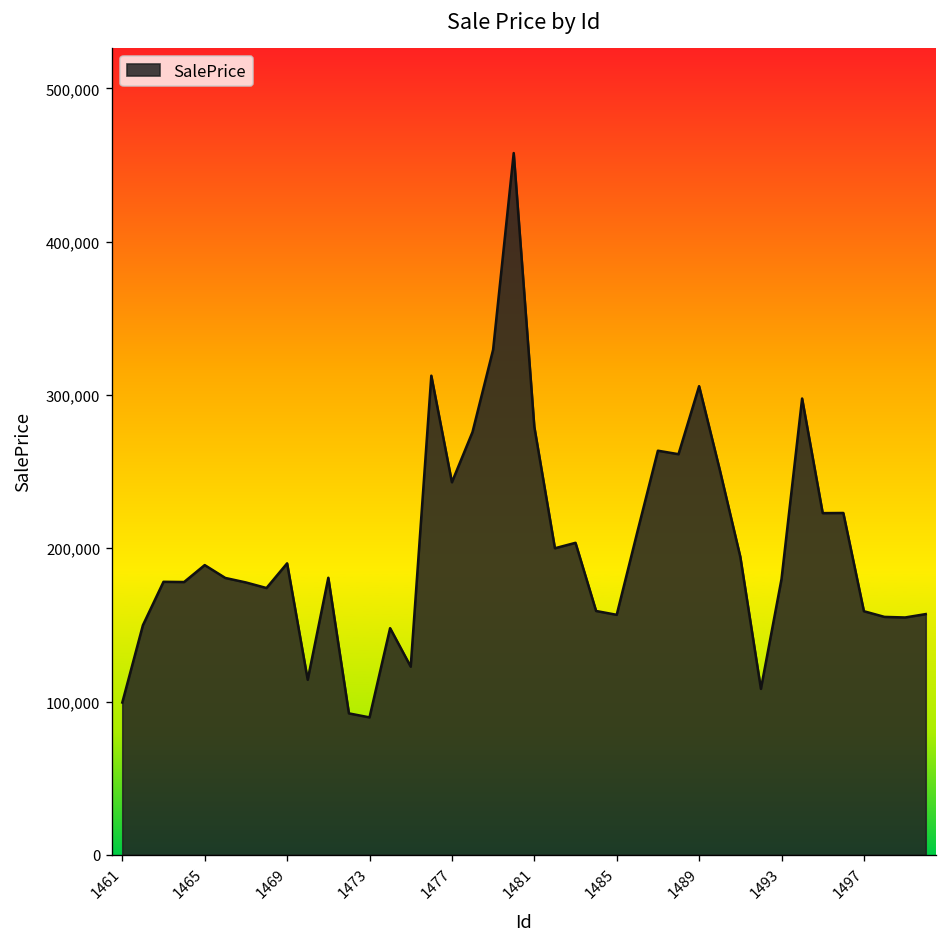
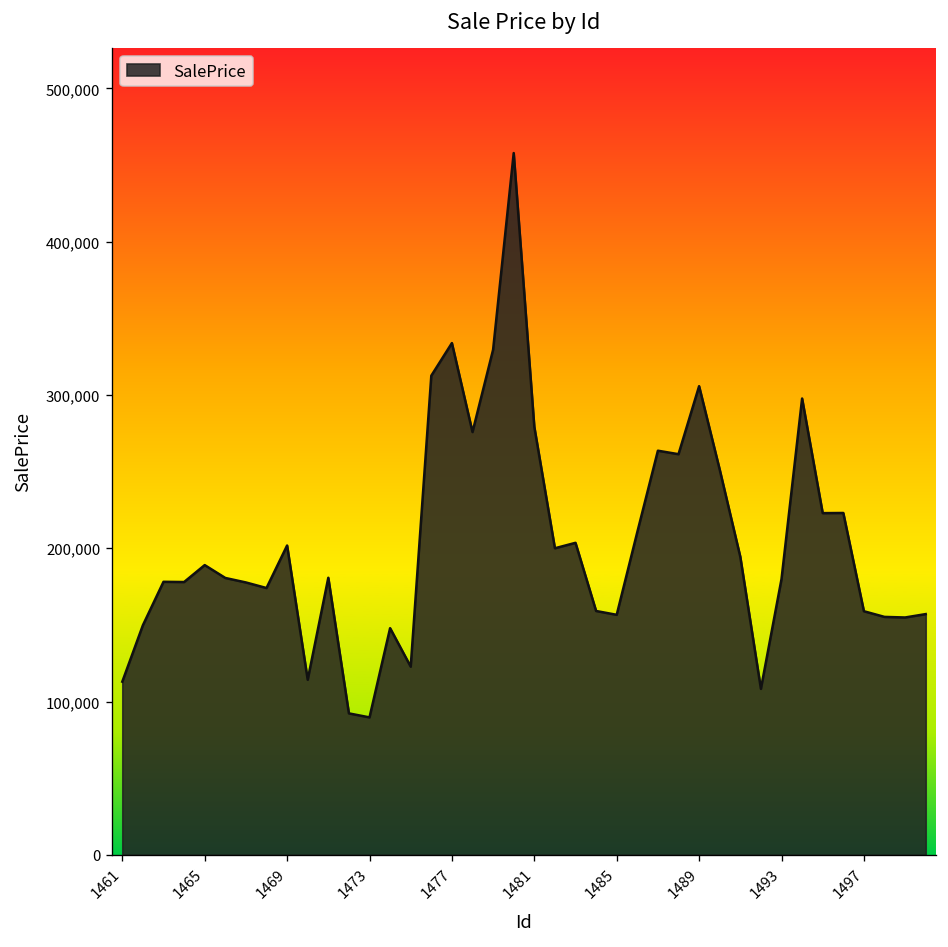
1461: 99,000 -> 113,000
1469: 190,000 -> 202,000
1477: 243,000 -> 334,000
